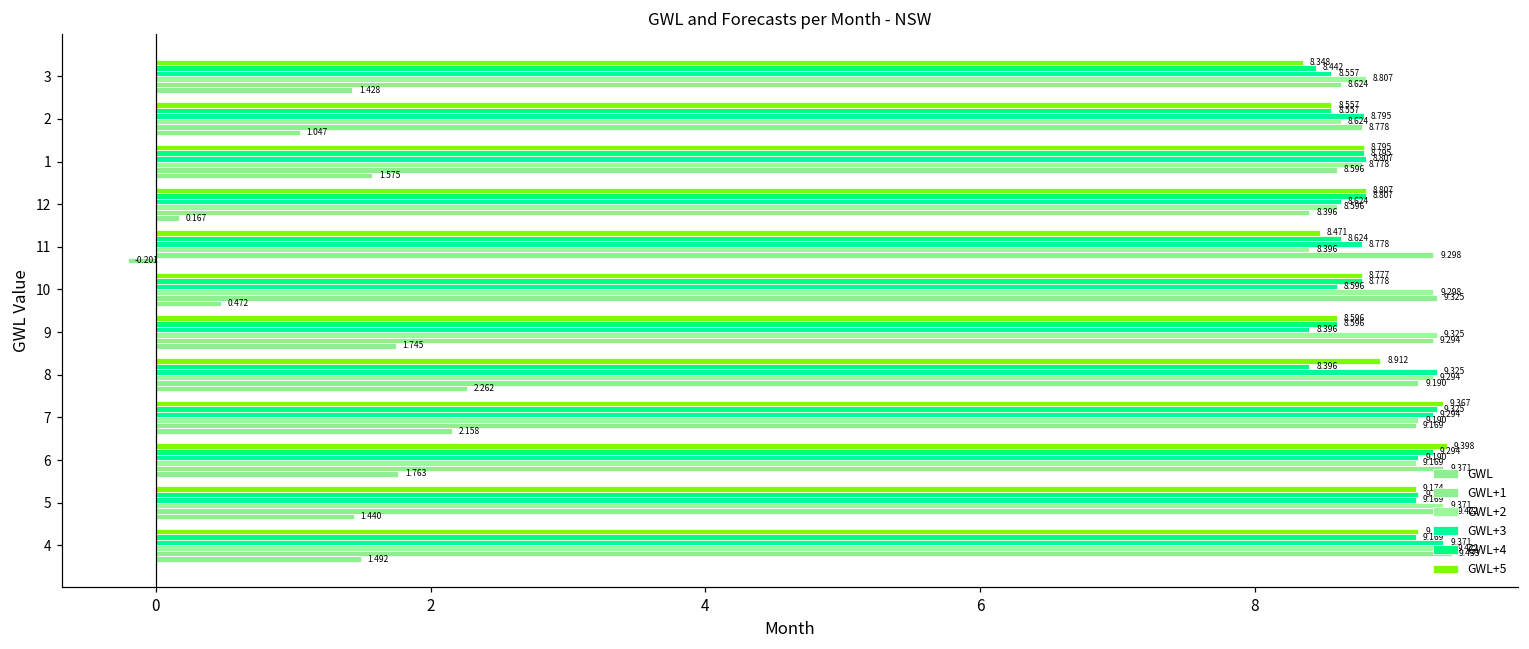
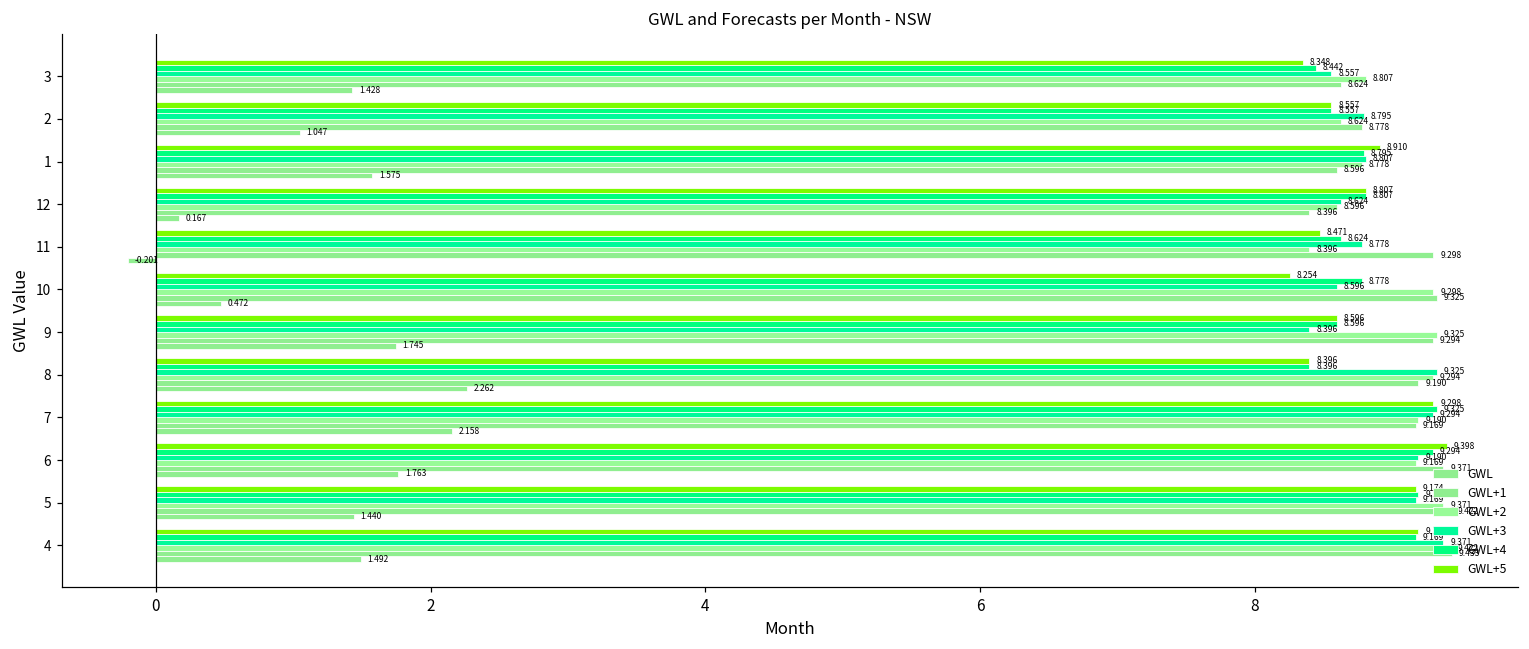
GWL+5, 1: 8.795 -> 8.910
GWL+5, 10: 8.777 -> 8.254
GWL+5, 8: 8.912 -> 8.396
GWL+5, 7: 9.367 -> 9.298
